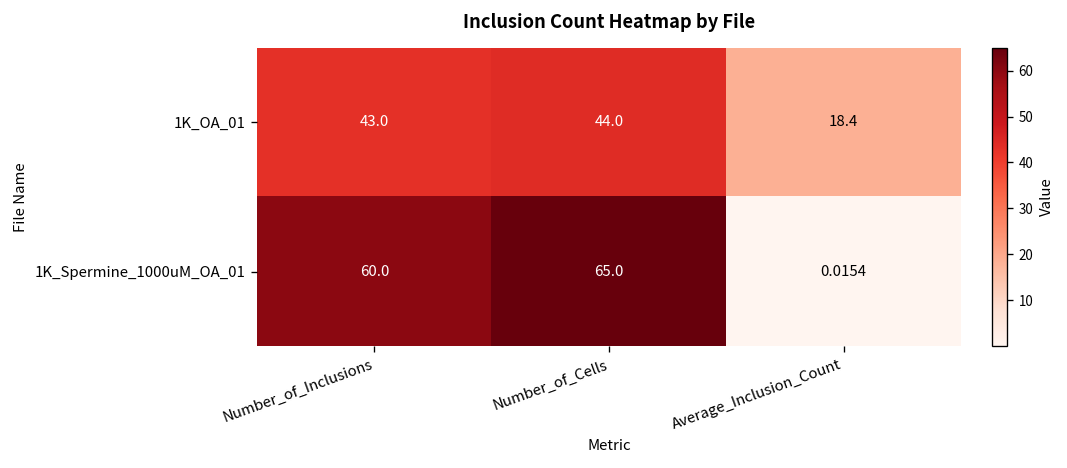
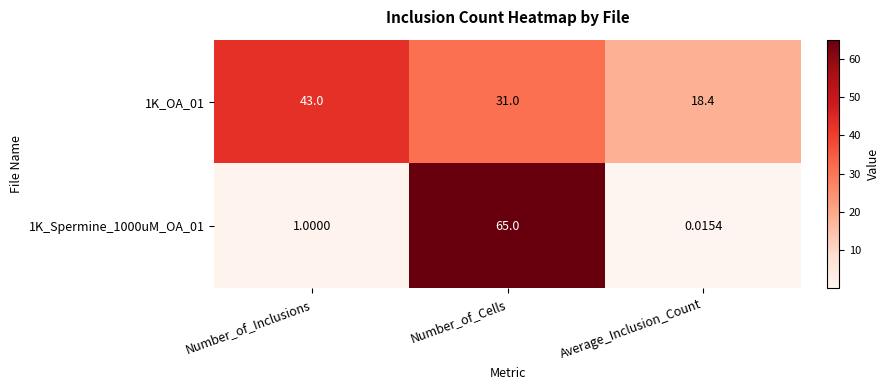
1K_OA_01, Number_of_Cells: 44.0 -> 31.0
1K_Spermine_1000uM_OA_01, Number_of_Inclusions: 60.0 -> 1.0000
